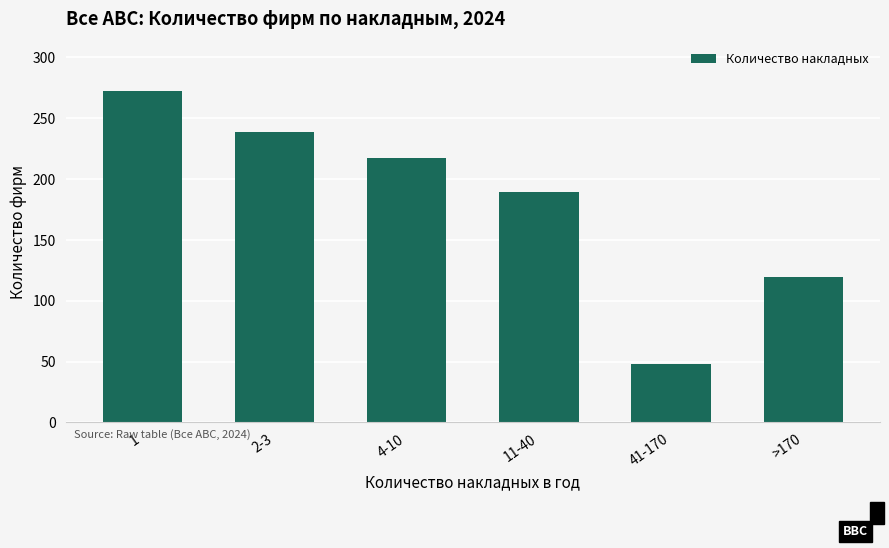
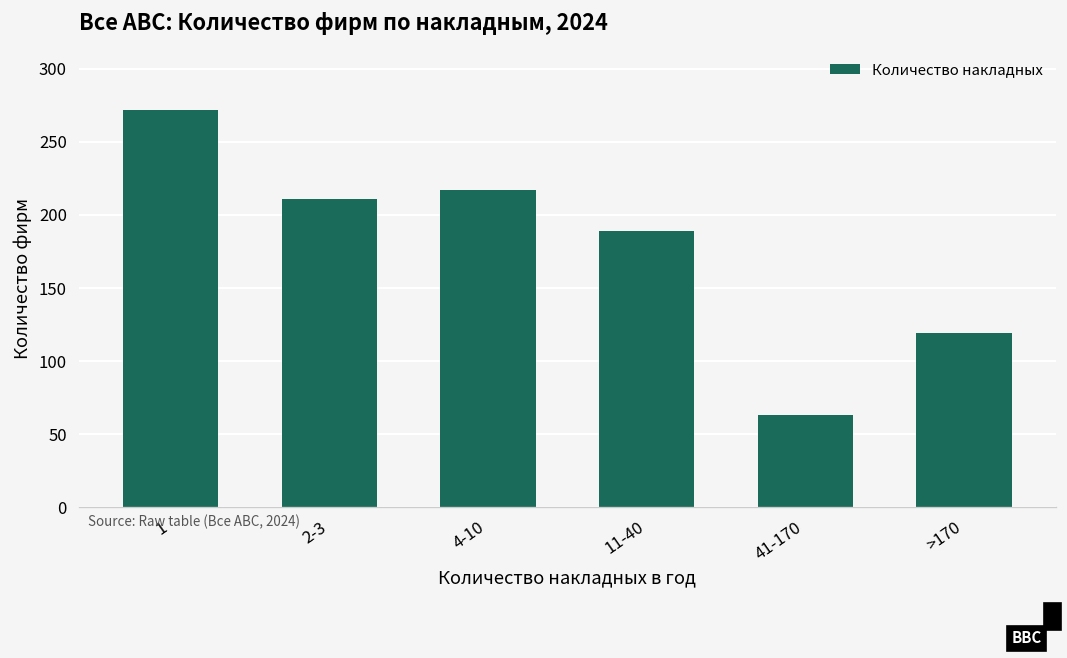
2-3: 238 -> 211
41-170: 48 -> 63
